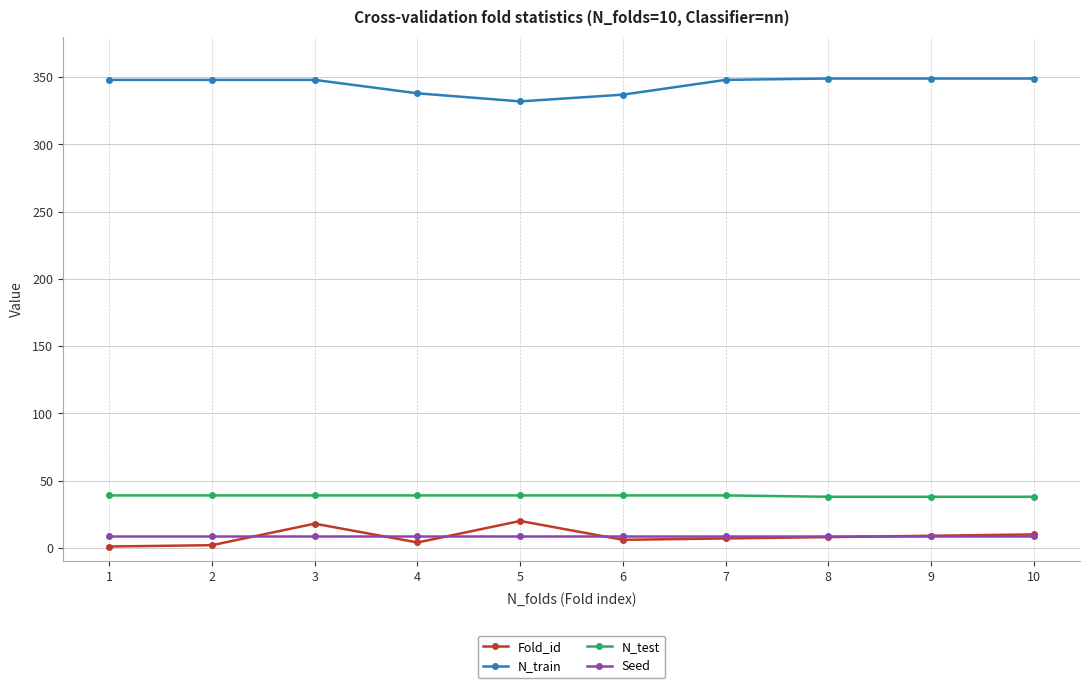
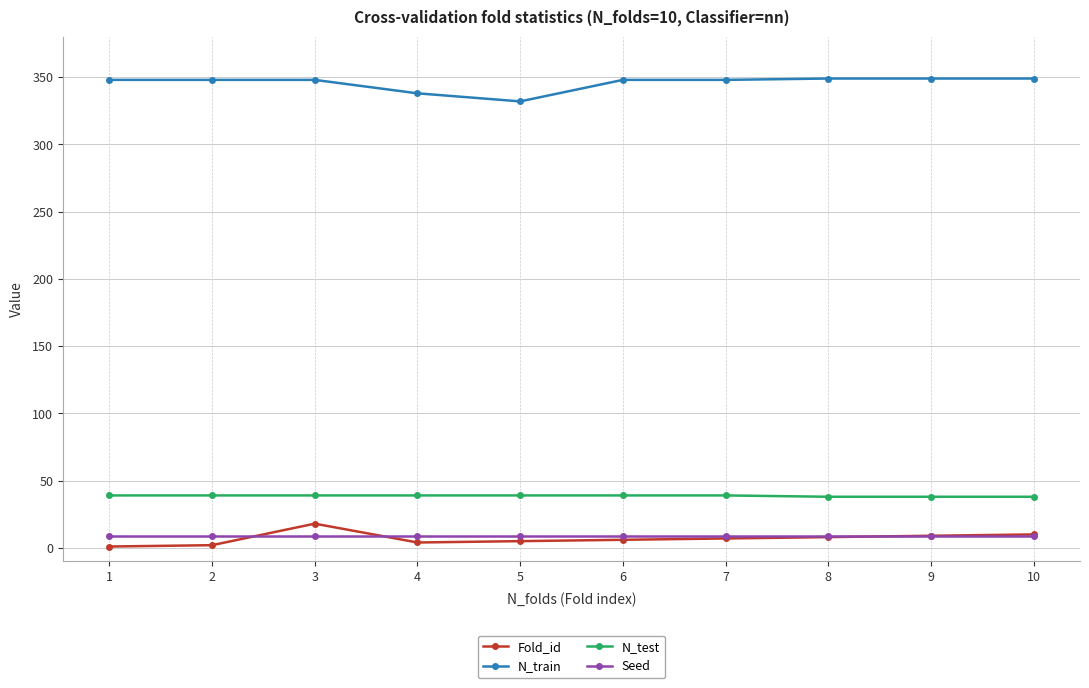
Fold_id, 5: 20 -> 5
N_train, 6: 337 -> 348
